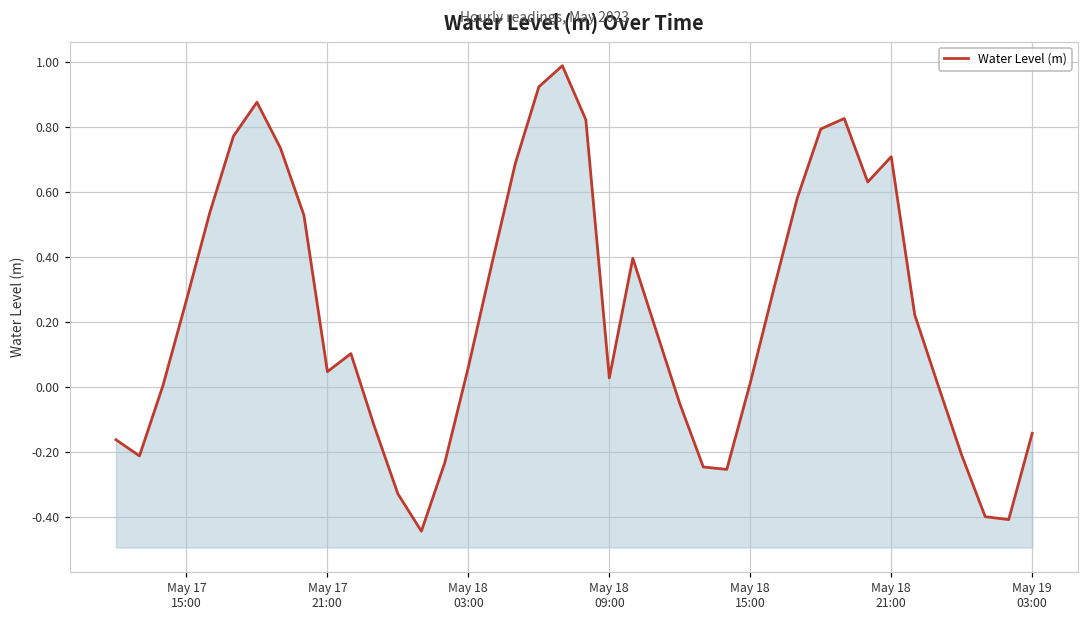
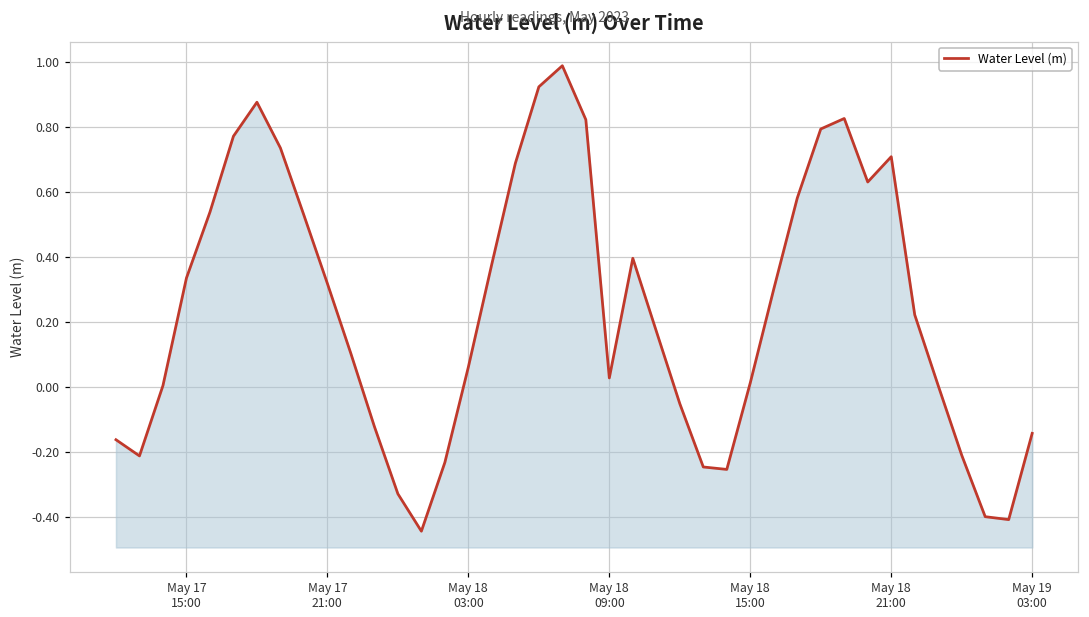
May 17 15:00: 0.27 -> 0.34
May 17 21:00: 0.05 -> 0.32
